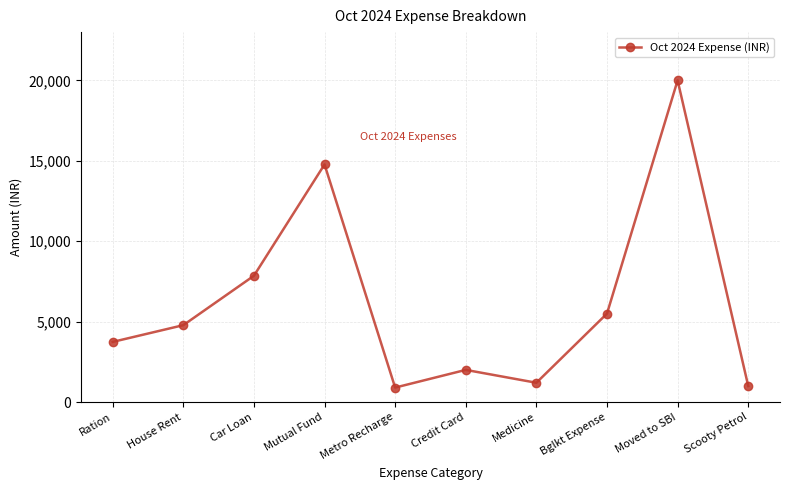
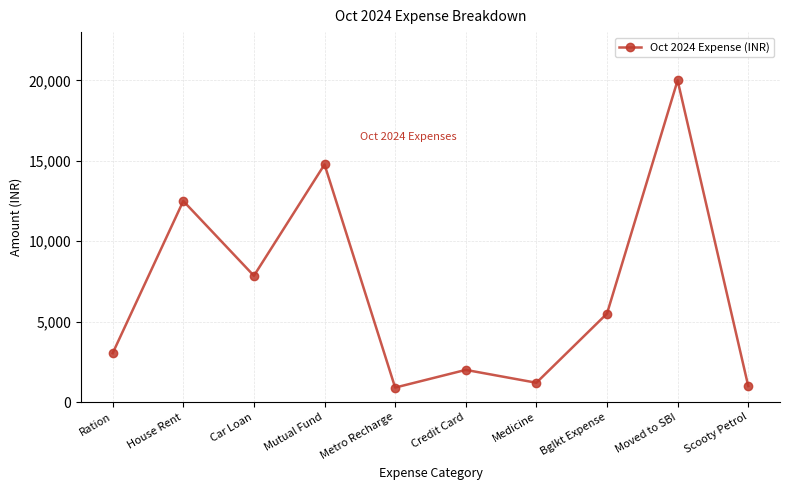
Ration: 3,700 -> 3,000
House Rent: 4,800 -> 12,500
